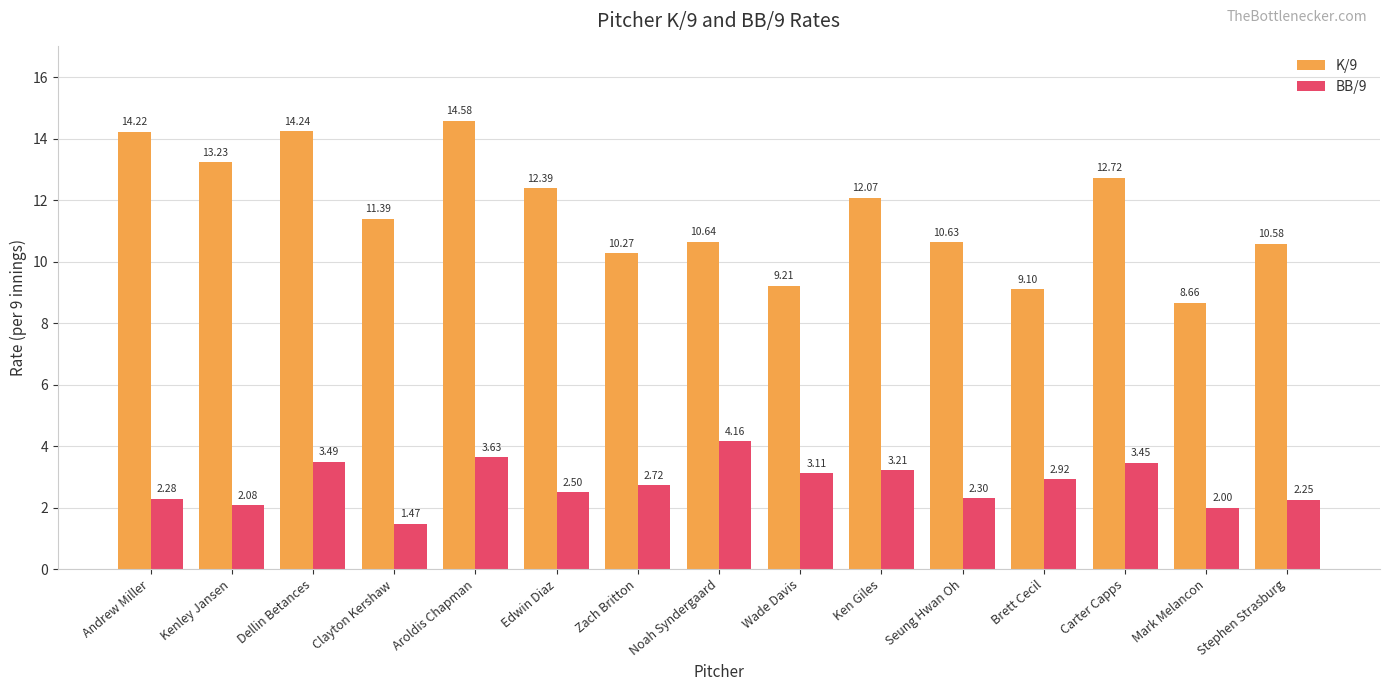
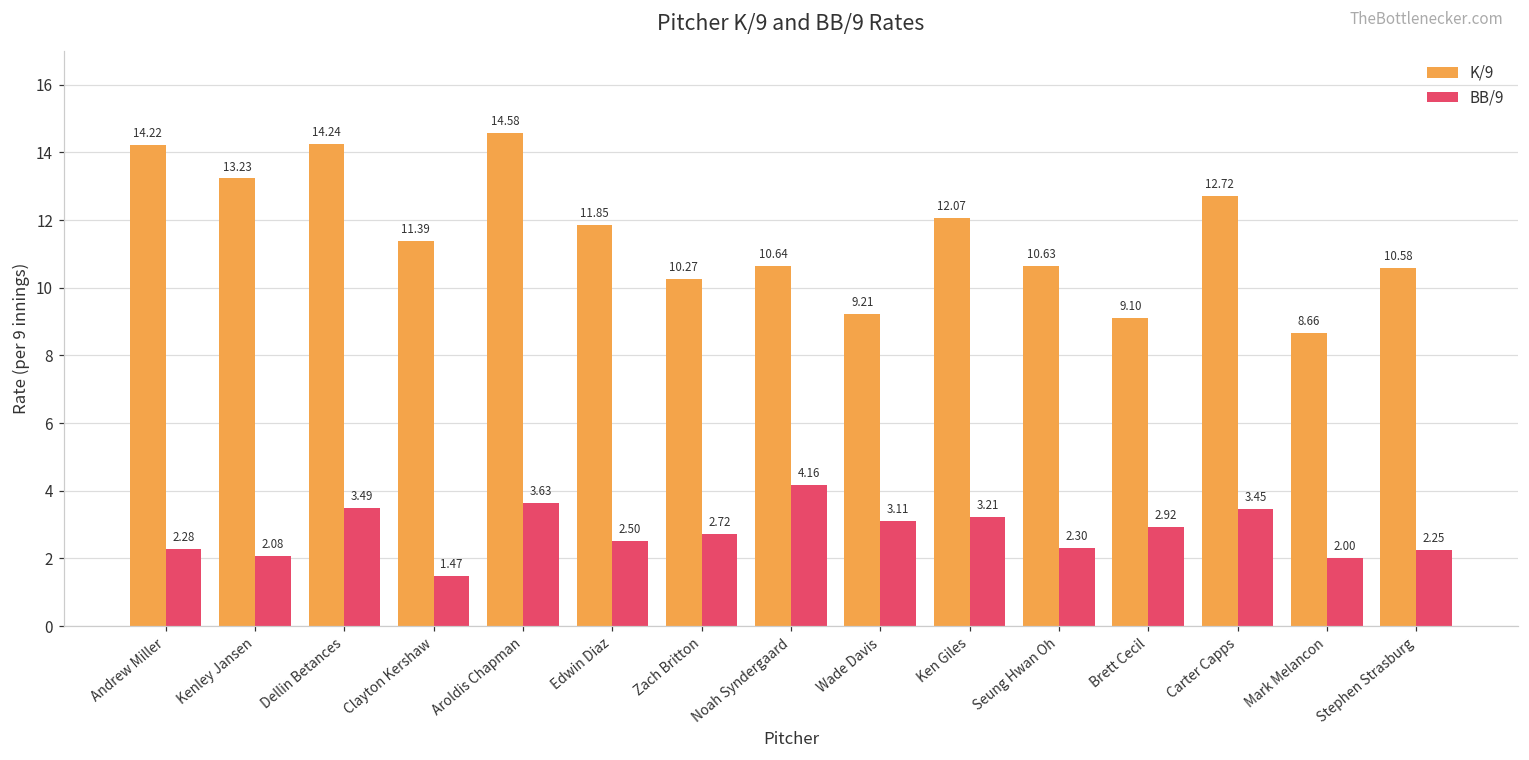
K/9, Edwin Diaz: 12.39 -> 11.85
